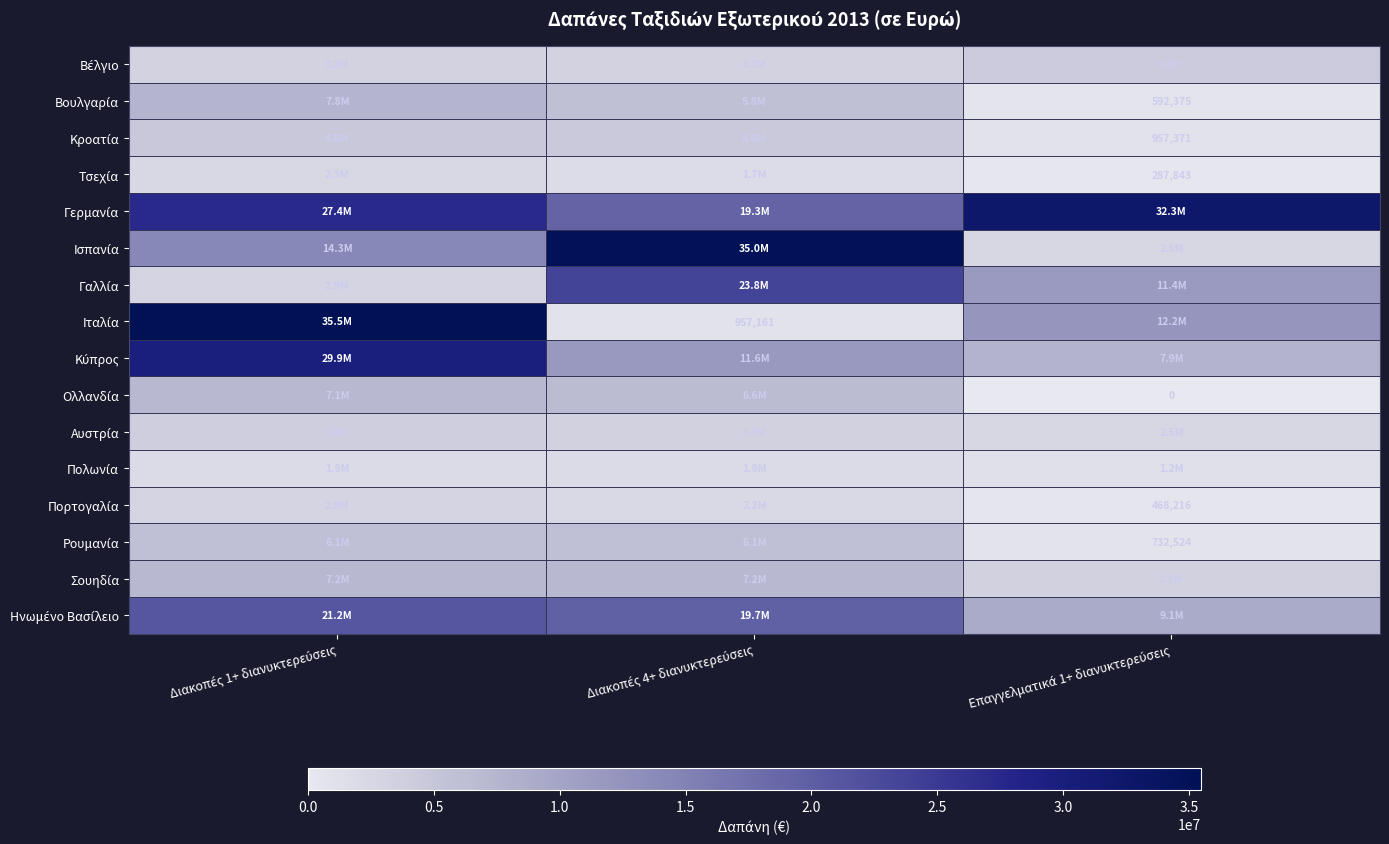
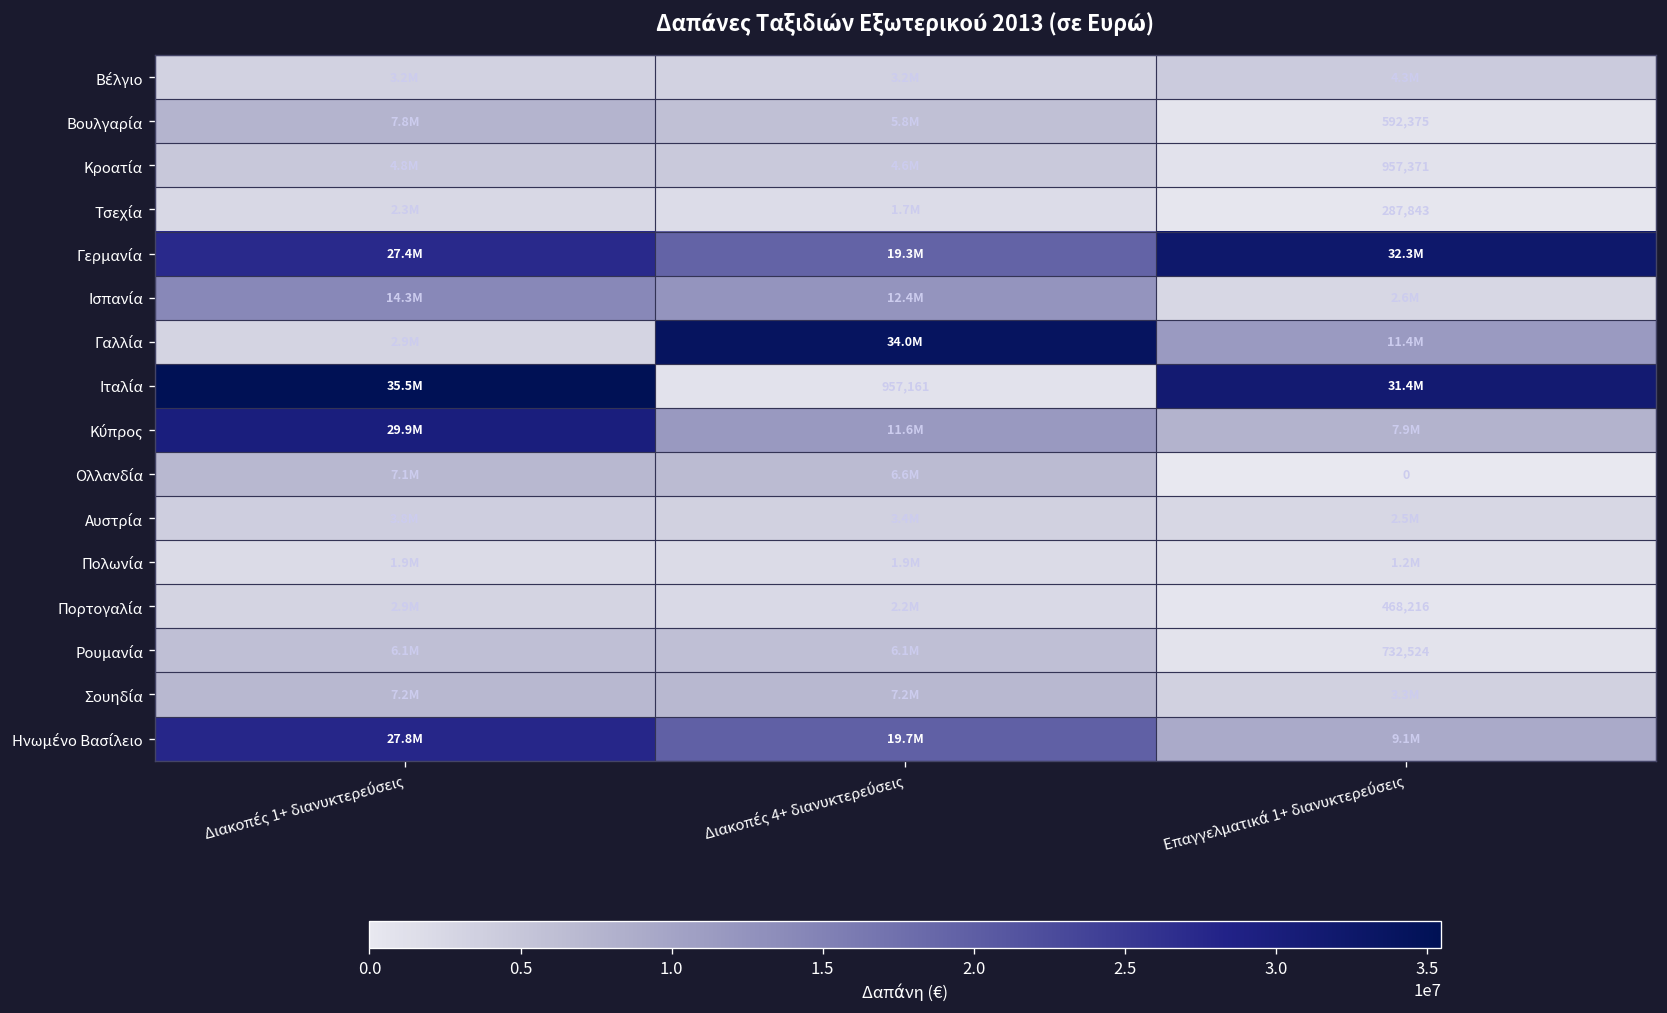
Ισπανία, Διακοπές 4+ διανυκτερεύσεις: 35.0M -> 12.4M
Γαλλία, Διακοπές 4+ διανυκτερεύσεις: 23.8M -> 34.0M
Ιταλία, Επαγγελματικά 1+ διανυκτερεύσεις: 12.2M -> 31.4M
Ηνωμένο Βασίλειο, Διακοπές 1+ διανυκτερεύσεις: 21.2M -> 27.8M
